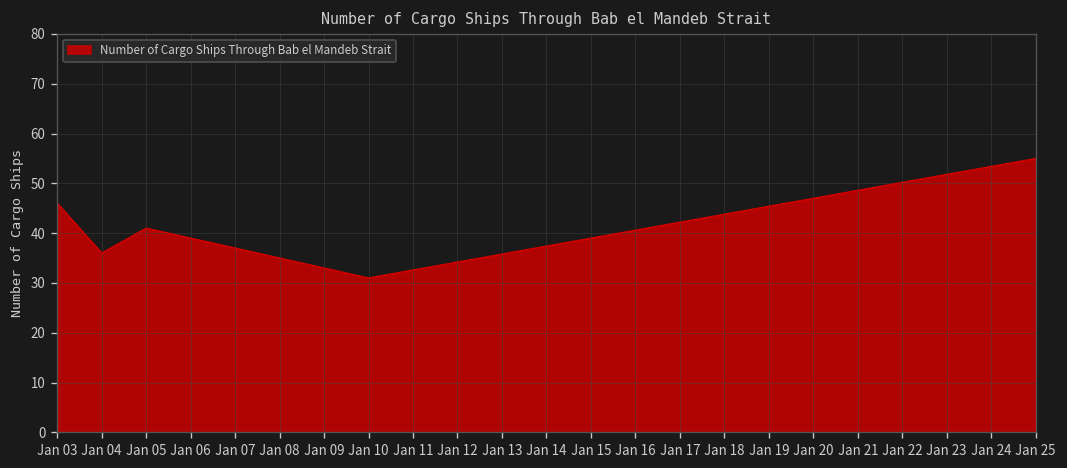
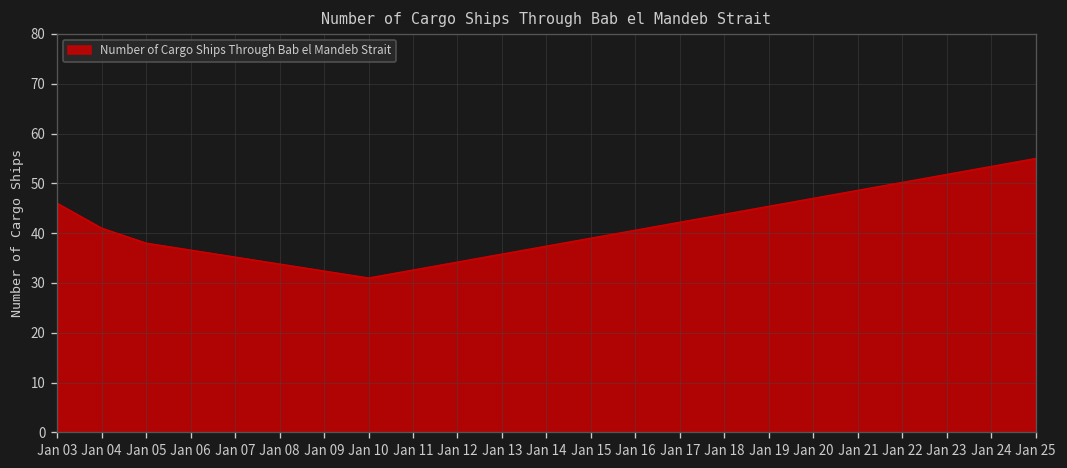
Jan 04: 36 -> 41
Jan 05: 41 -> 38
